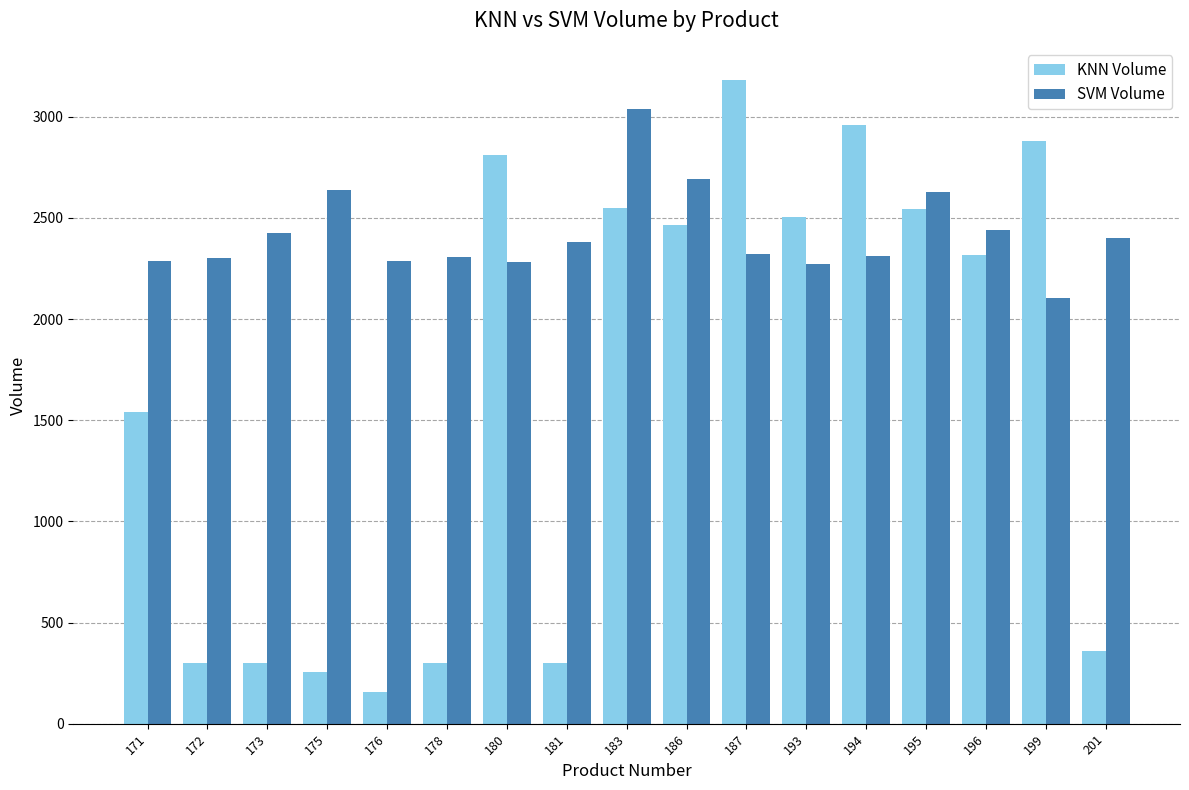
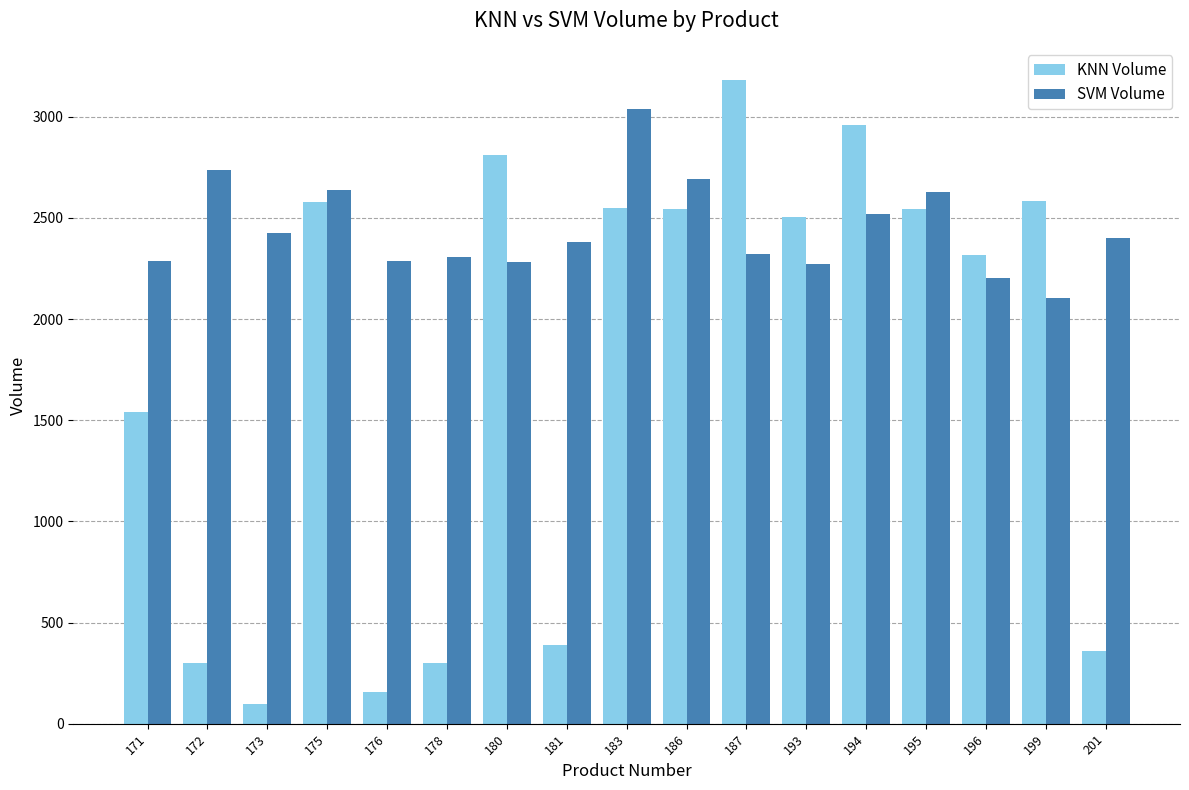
SVM Volume, 172: 2300 -> 2740
KNN Volume, 173: 300 -> 100
KNN Volume, 175: 260 -> 2580
KNN Volume, 181: 300 -> 390
KNN Volume, 186: 2460 -> 2550
SVM Volume, 194: 2310 -> 2520
SVM Volume, 196: 2440 -> 2200
KNN Volume, 199: 2880 -> 2580
